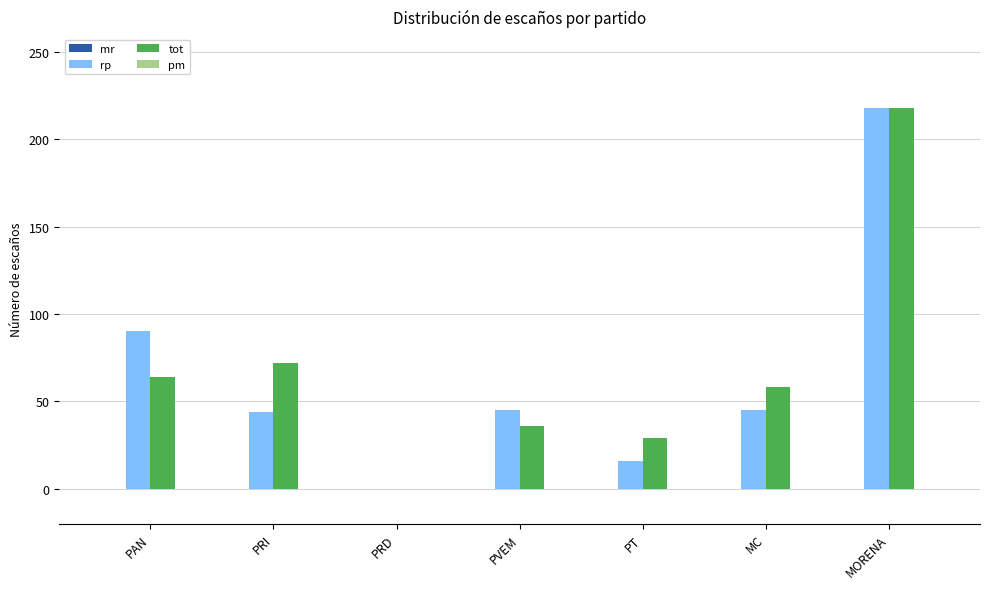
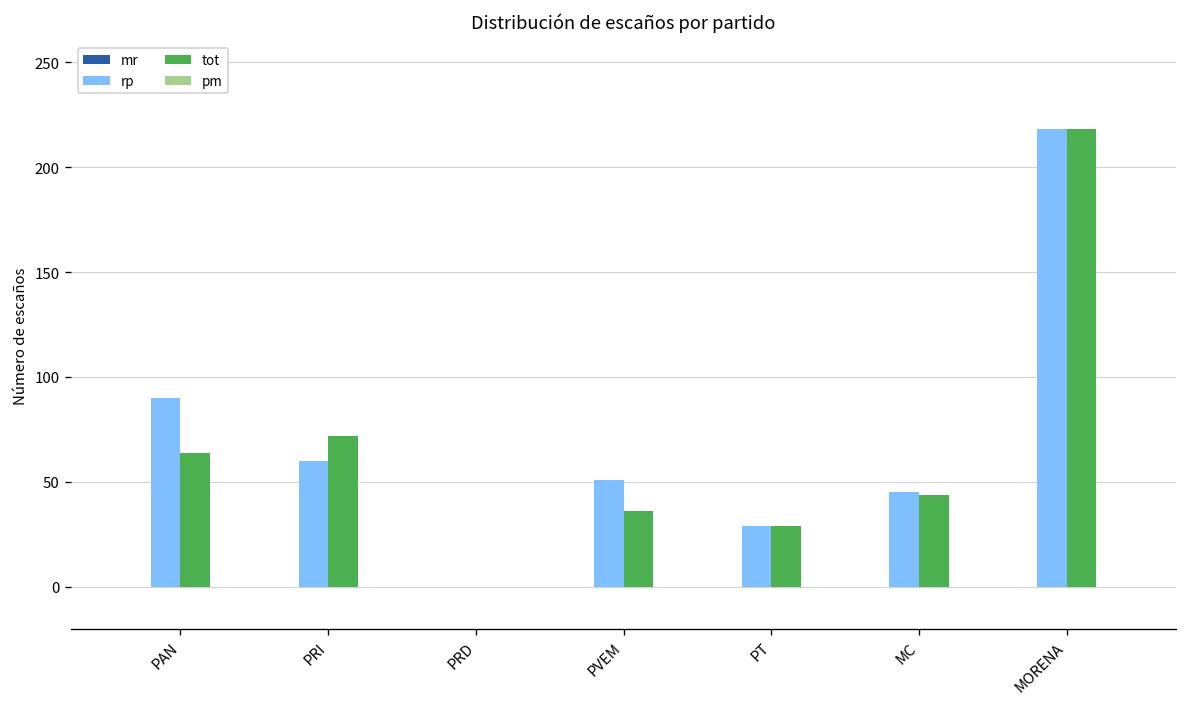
rp, PRI: 44 -> 60
rp, PVEM: 45 -> 51
rp, PT: 16 -> 29
tot, MC: 58 -> 44
